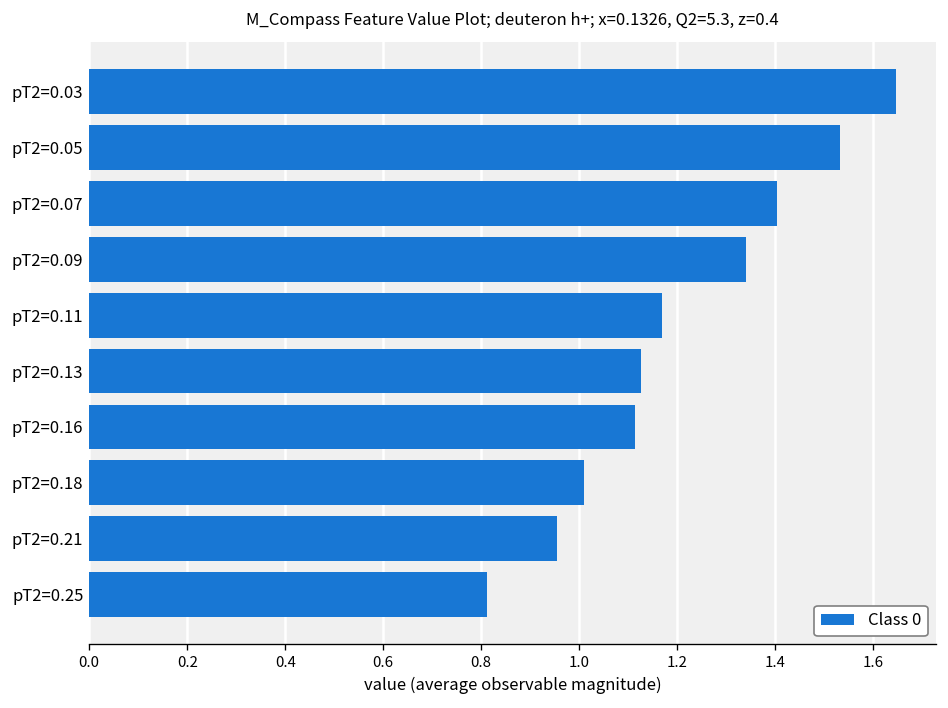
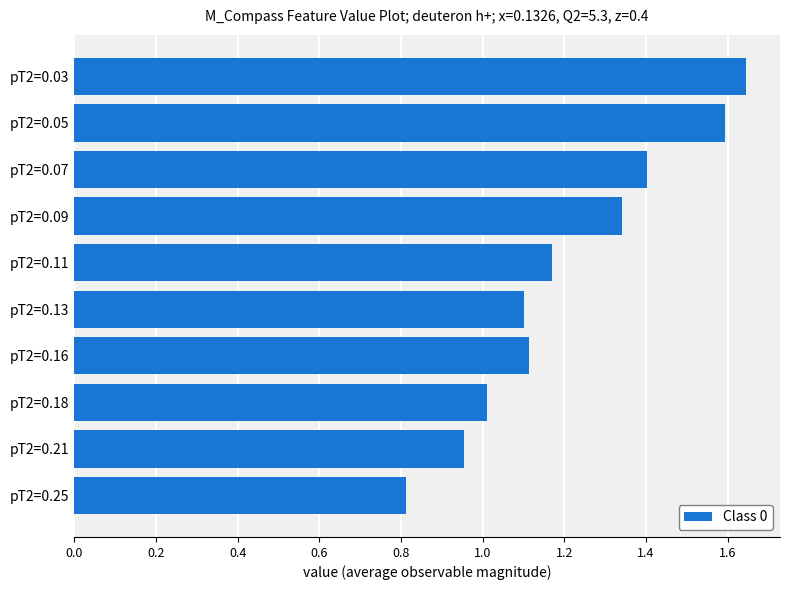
pT2=0.05: 1.53 -> 1.59
pT2=0.13: 1.13 -> 1.10
